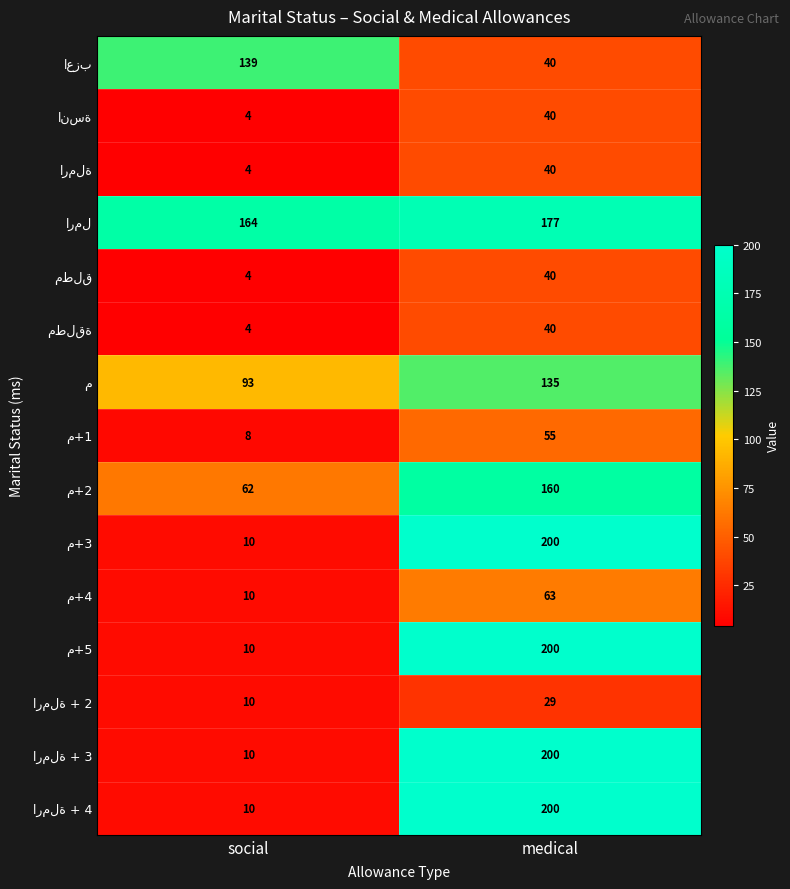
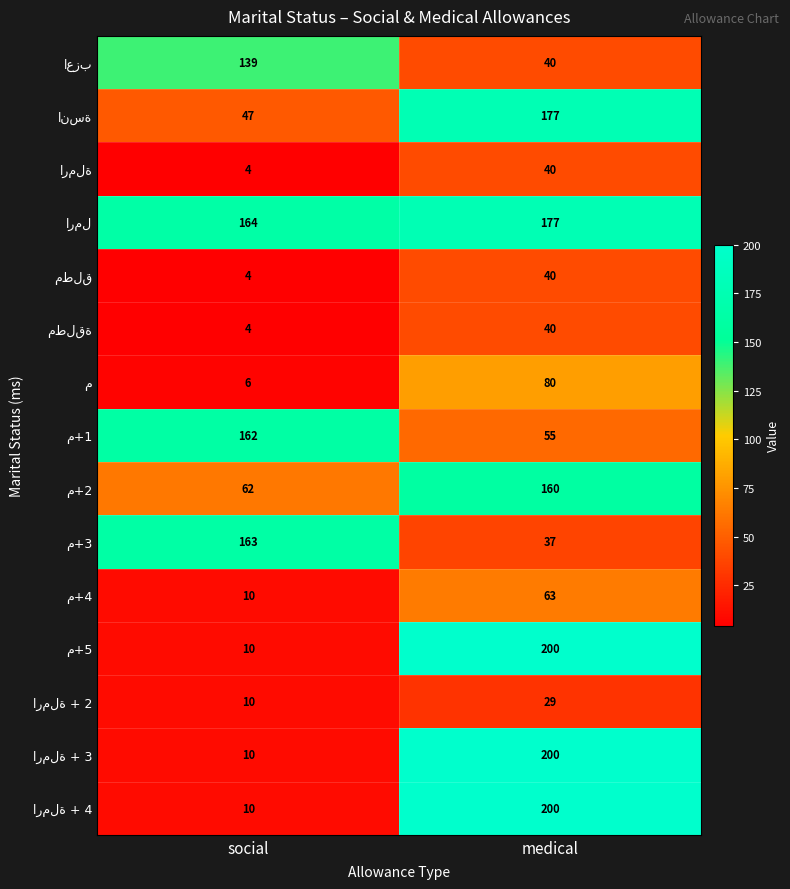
انسة, social: 4 -> 47
انسة, medical: 40 -> 177
م, social: 93 -> 6
م, medical: 135 -> 80
م+1, social: 8 -> 162
م+3, social: 10 -> 163
م+3, medical: 200 -> 37
